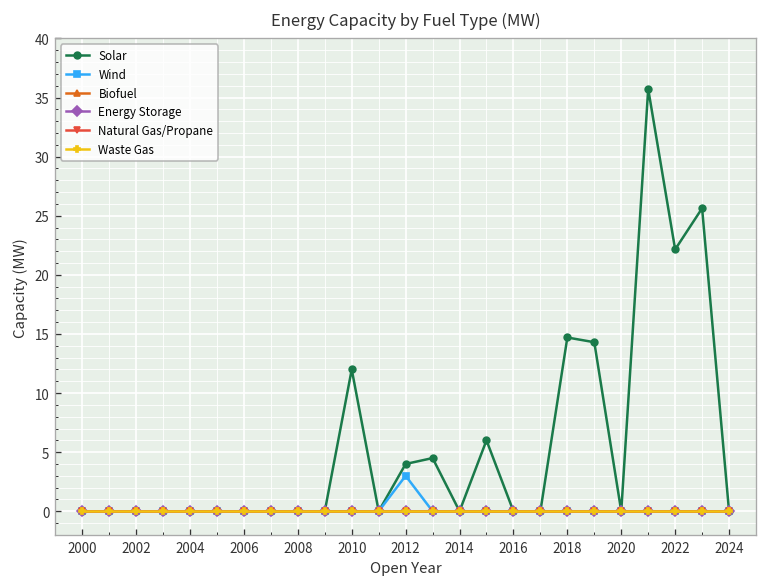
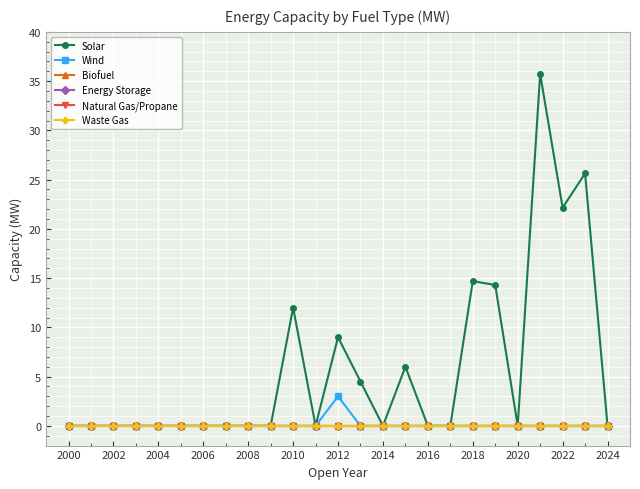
Solar, 2012: 4 -> 9
